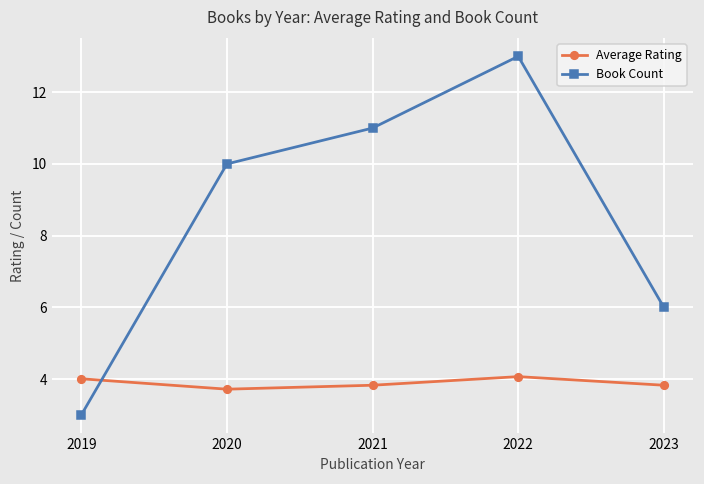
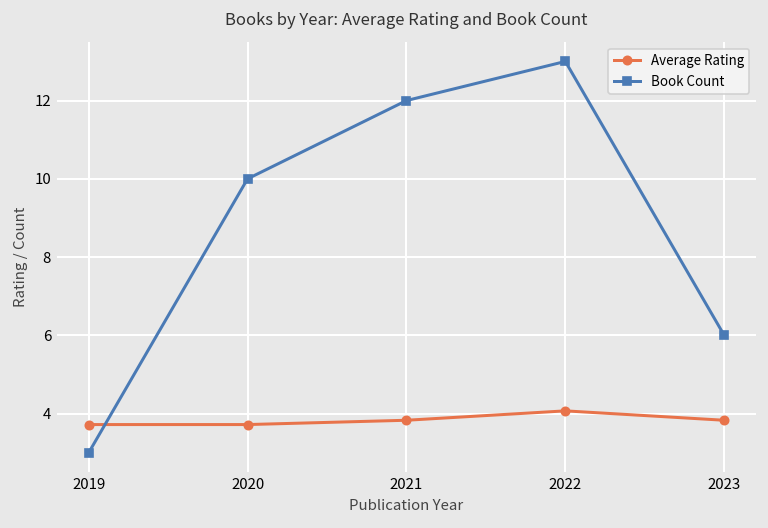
Average Rating, 2019: 4.0 -> 3.7
Book Count, 2021: 11 -> 12
